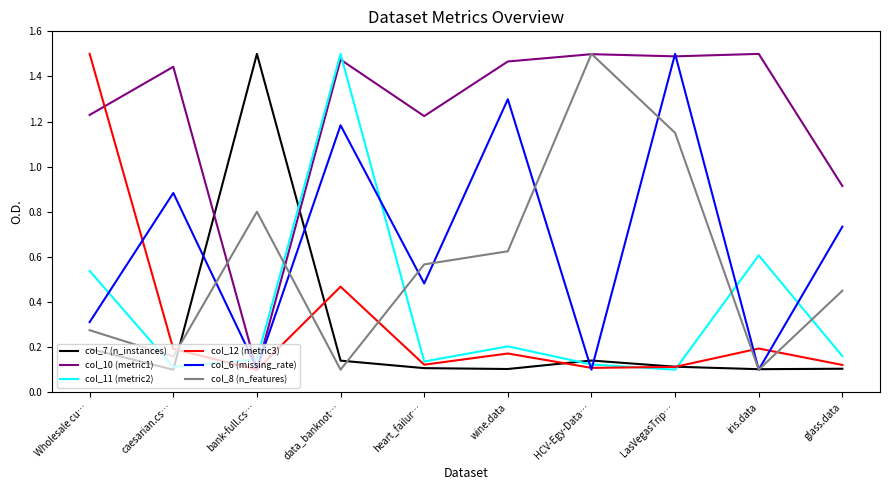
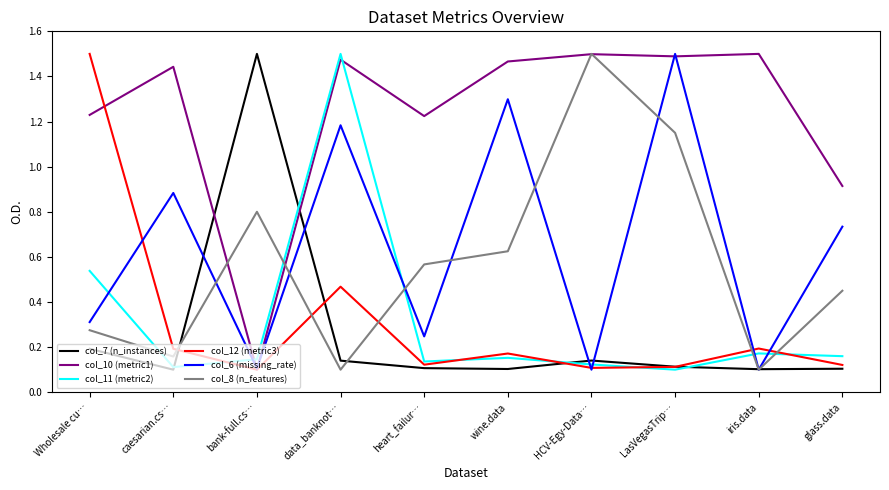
col_6 (missing_rate), heart_failur…: 0.48 -> 0.25
col_11 (metric2), wine.data: 0.20 -> 0.15
col_11 (metric2), iris.data: 0.61 -> 0.17
